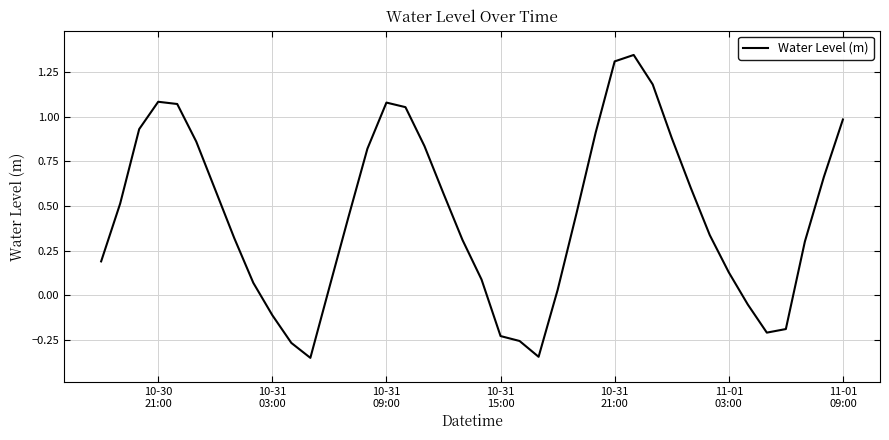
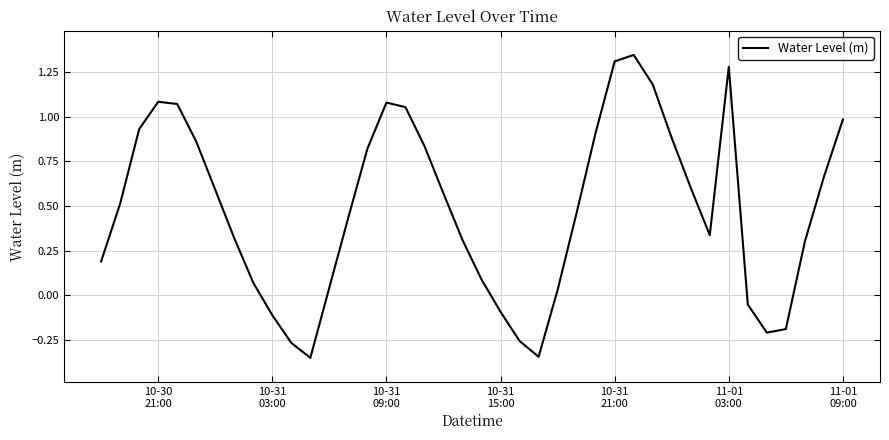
10-31 15:00: -0.23 -> -0.09
11-01 03:00: 0.13 -> 1.28
